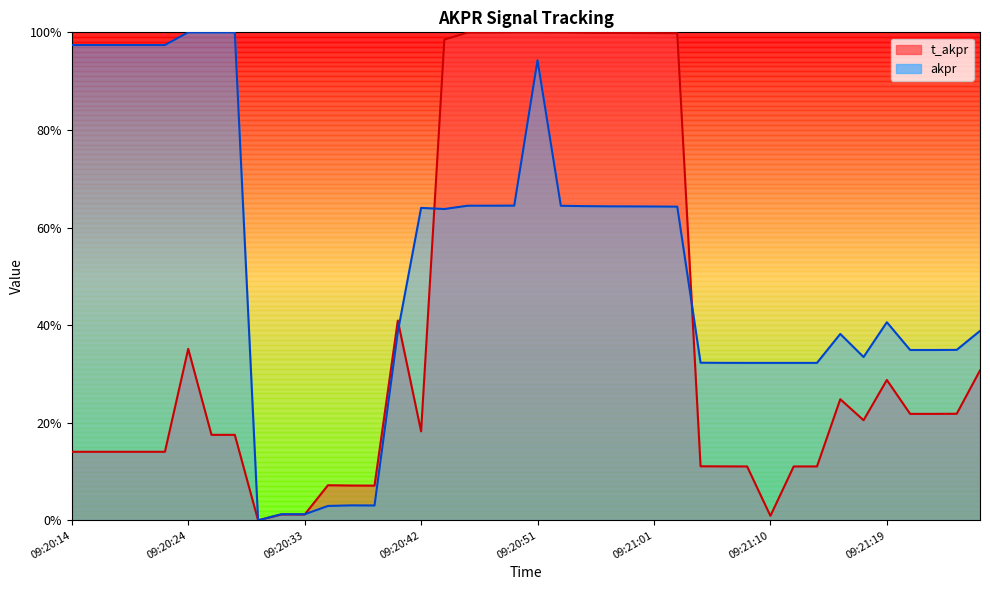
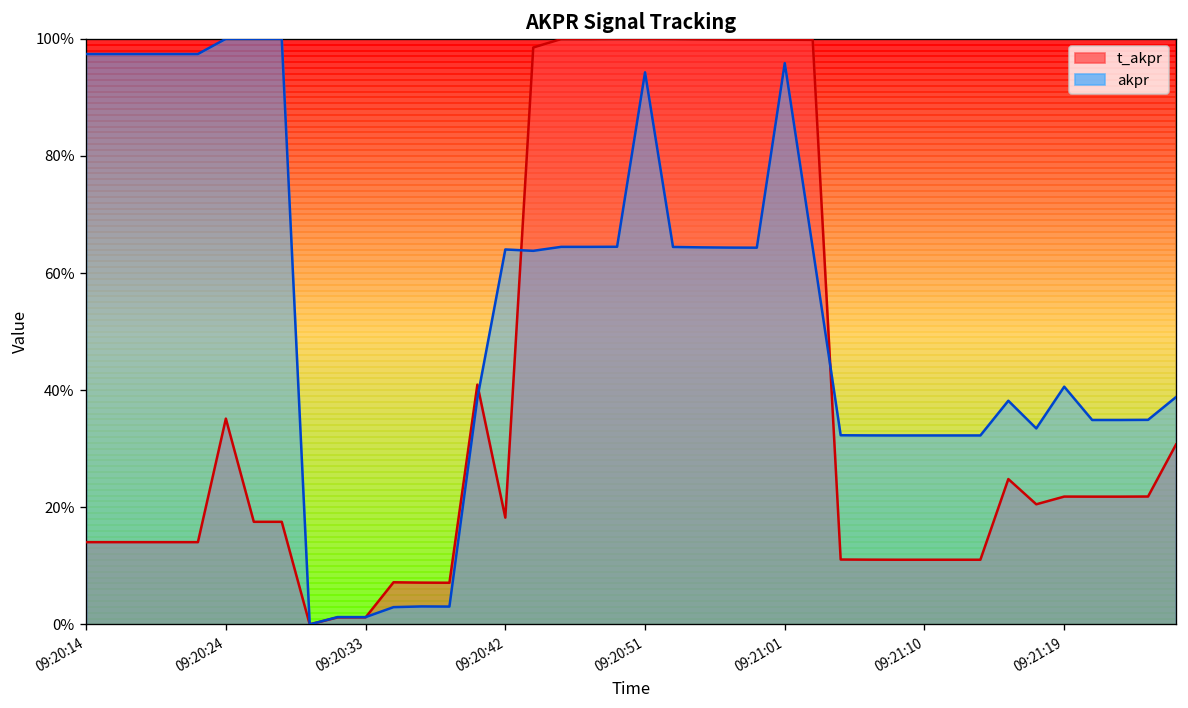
akpr, 09:21:01: 64% -> 96%
t_akpr, 09:21:10: 1% -> 11%
t_akpr, 09:21:19: 29% -> 22%
